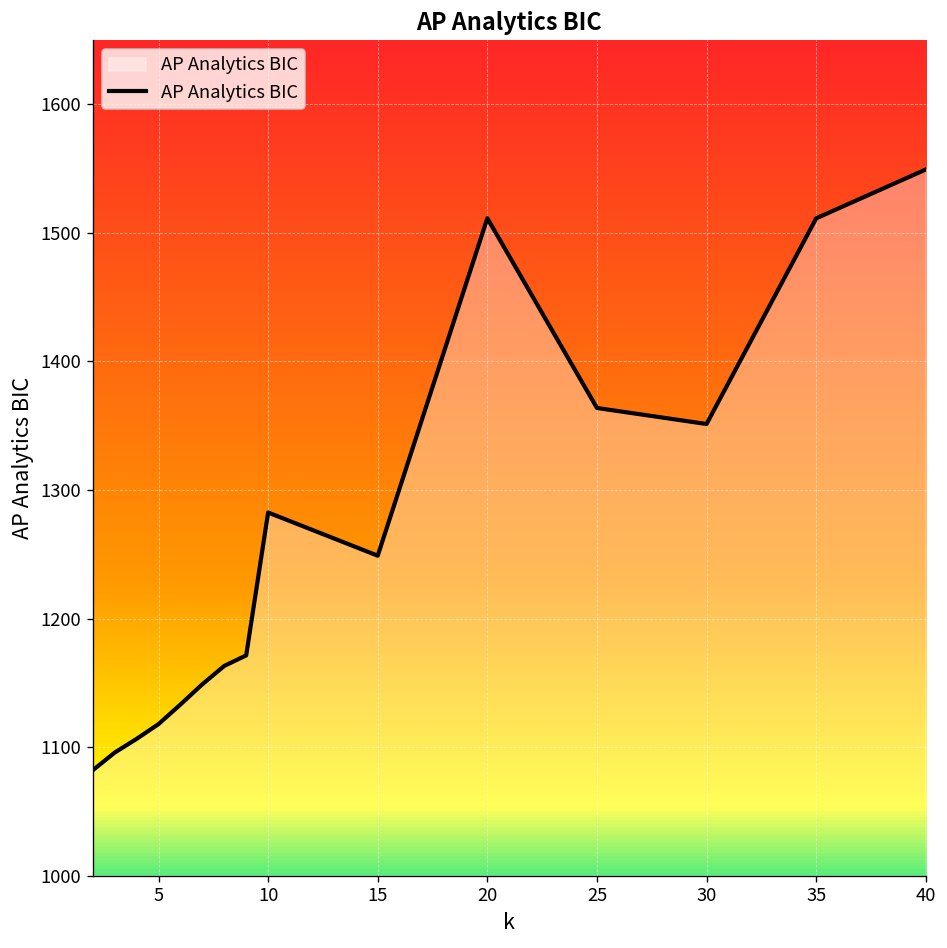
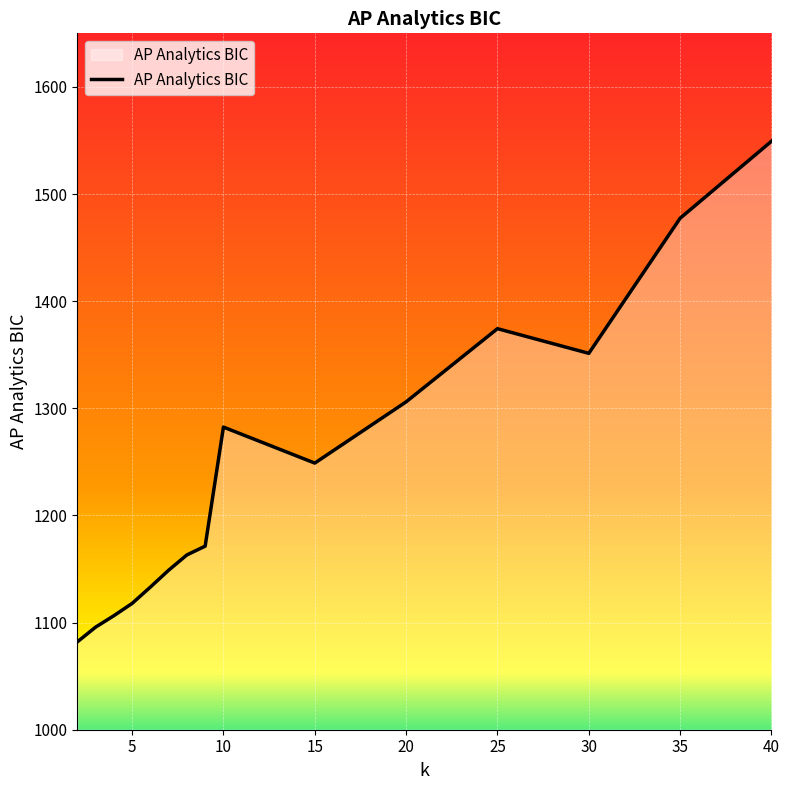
20: 1511 -> 1306
25: 1364 -> 1374
35: 1511 -> 1477
